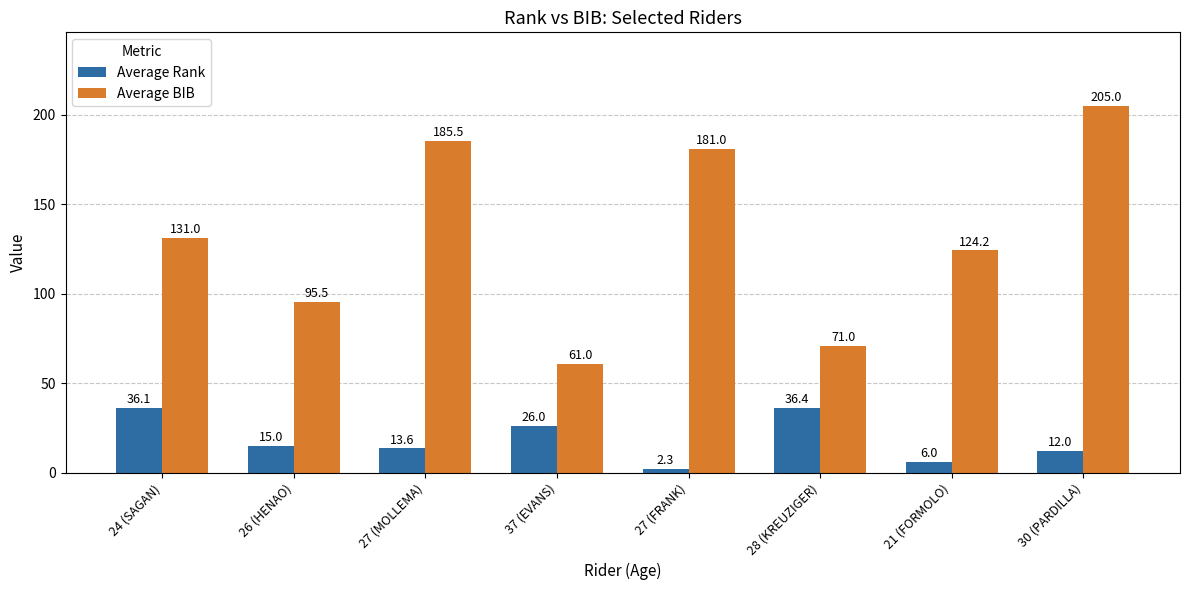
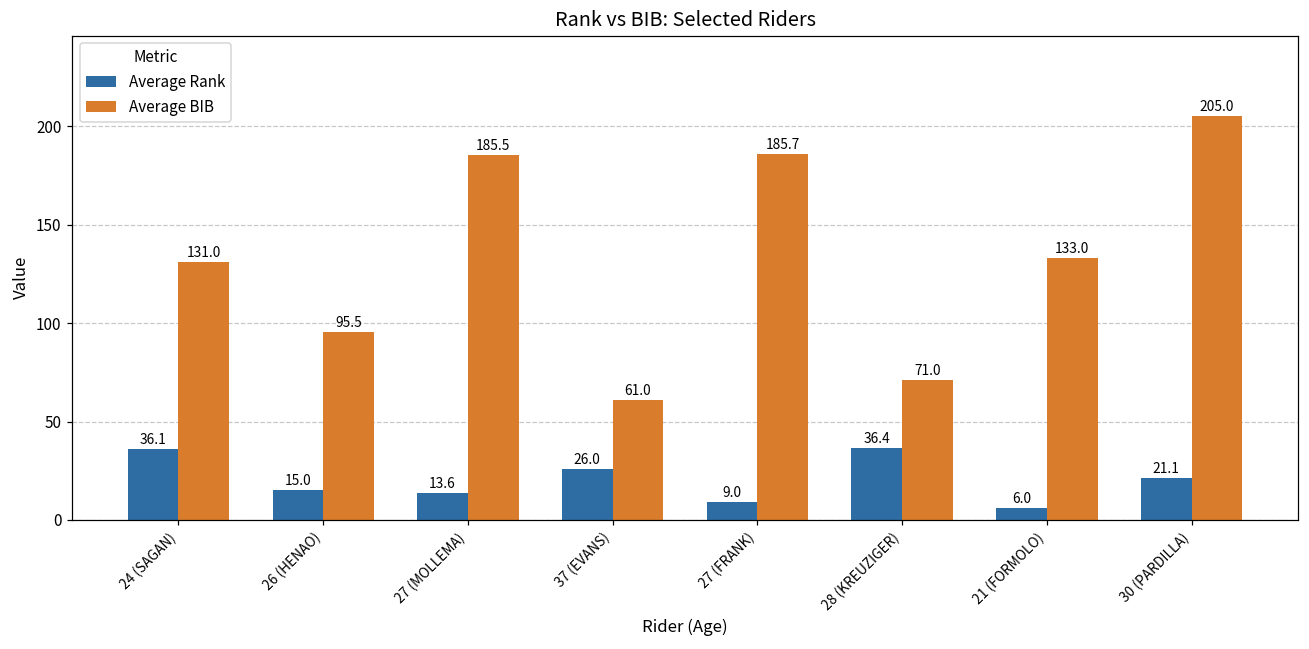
Average Rank, 27 (FRANK): 2.3 -> 9.0
Average BIB, 27 (FRANK): 181.0 -> 185.7
Average BIB, 21 (FORMOLO): 124.2 -> 133.0
Average Rank, 30 (PARDILLA): 12.0 -> 21.1
